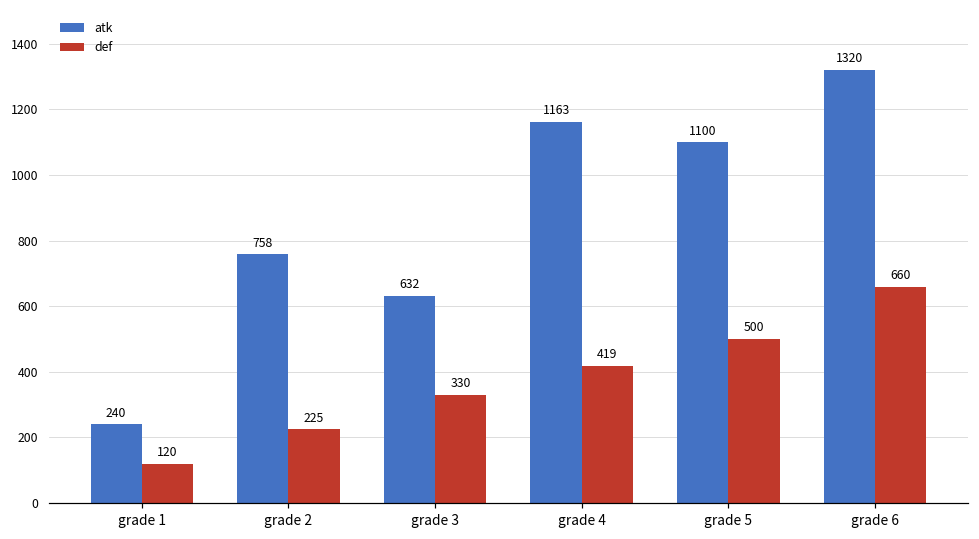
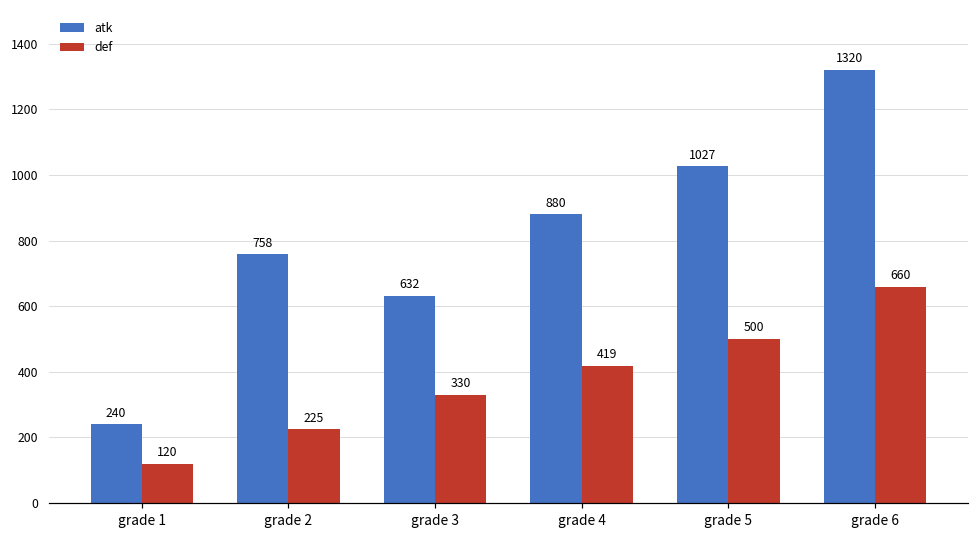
atk, grade 4: 1163 -> 880
atk, grade 5: 1100 -> 1027
